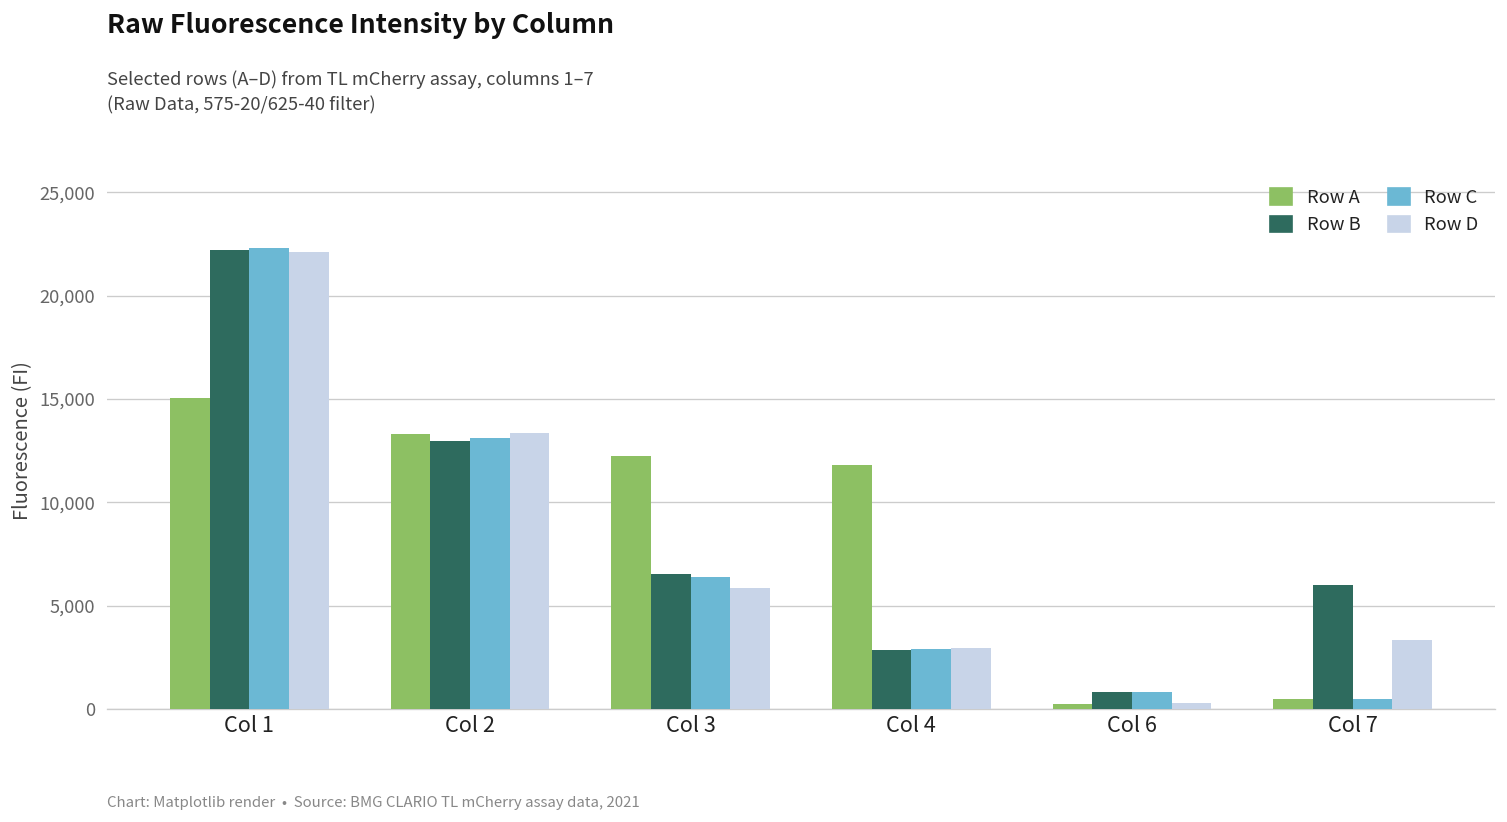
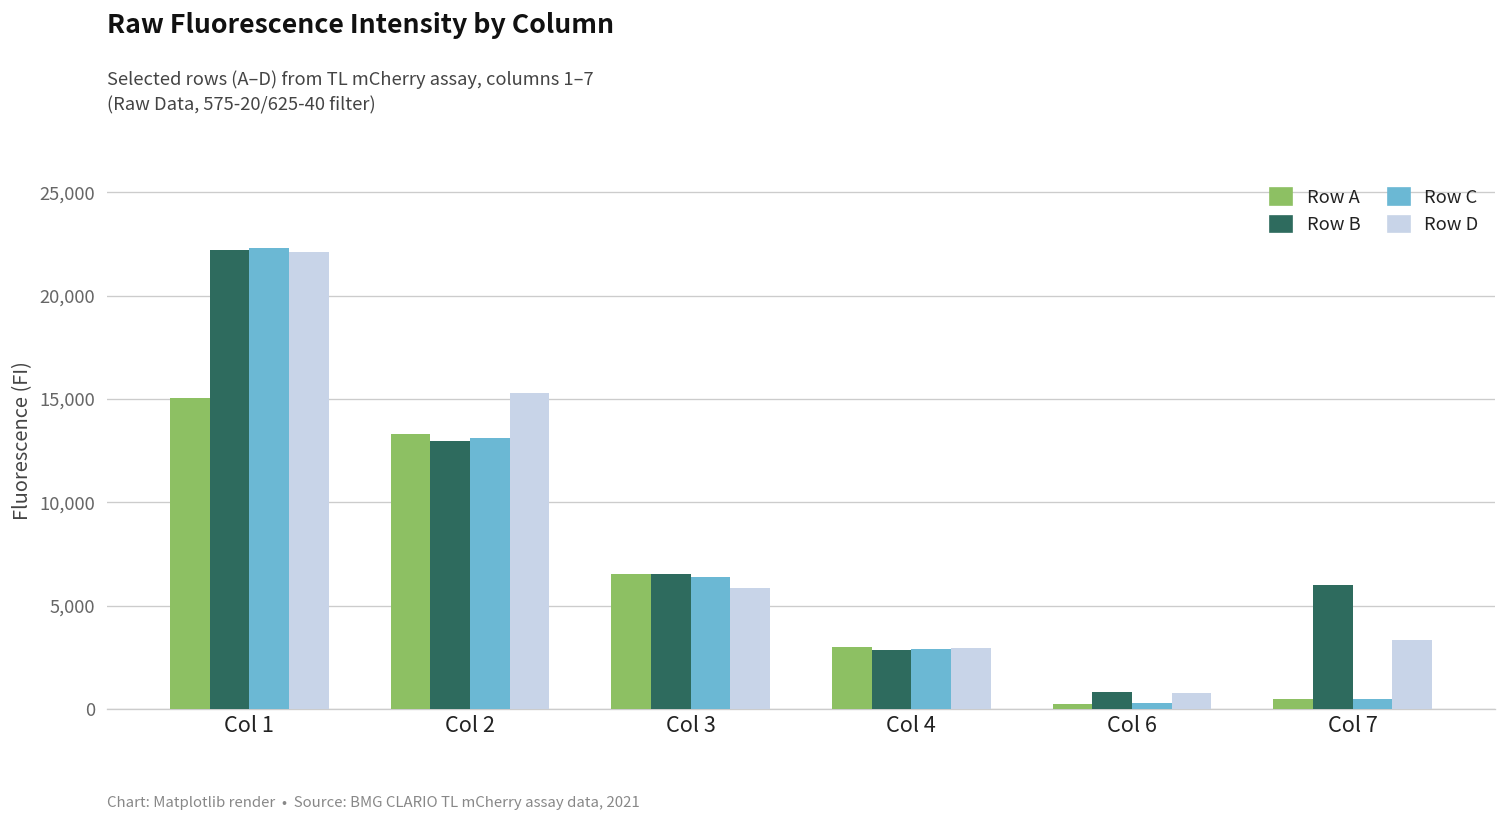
Row D, Col 2: 13,400 -> 15,300
Row A, Col 3: 12,300 -> 6,500
Row A, Col 4: 11,800 -> 3,000
Row C, Col 6: 800 -> 300
Row D, Col 6: 300 -> 800
